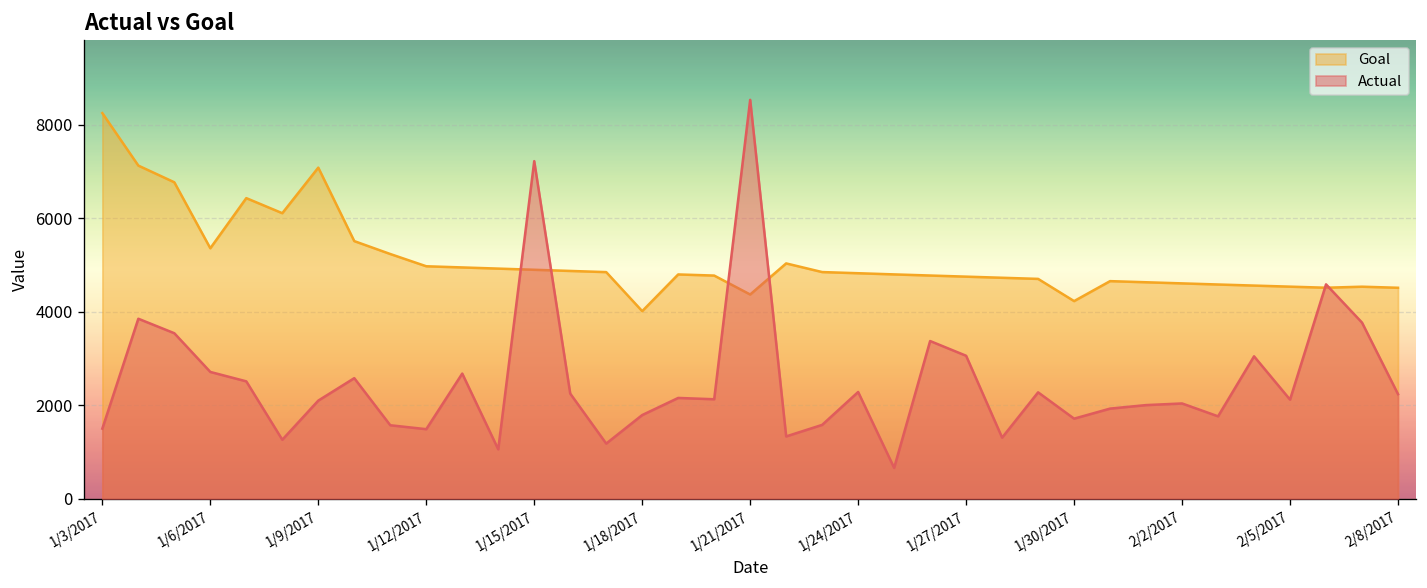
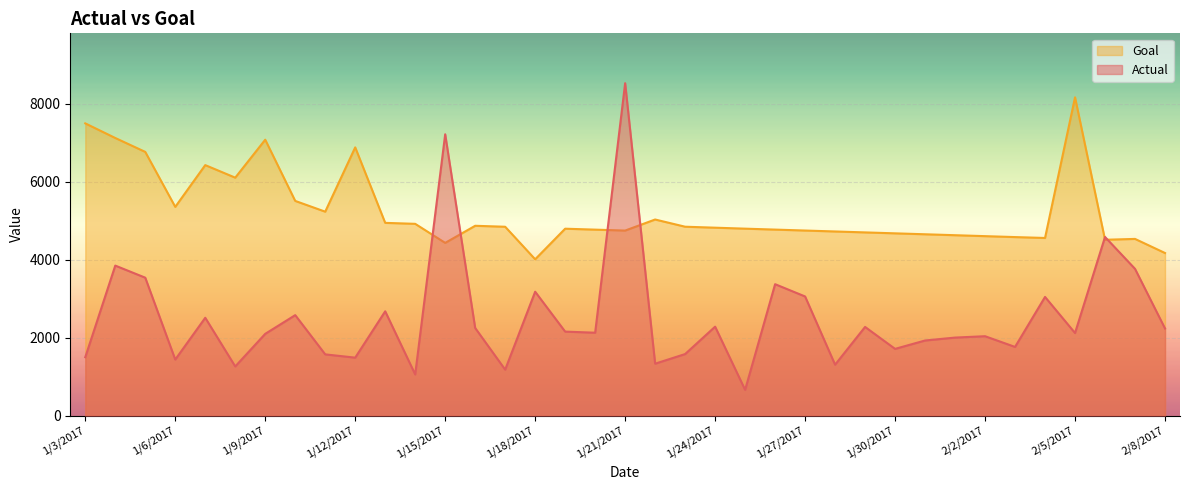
Goal, 1/3/2017: 8200 -> 7500
Actual, 1/6/2017: 2700 -> 1400
Goal, 1/12/2017: 5000 -> 6900
Goal, 1/15/2017: 4900 -> 4400
Actual, 1/18/2017: 1800 -> 3200
Goal, 1/21/2017: 4400 -> 4700
Goal, 1/30/2017: 4200 -> 4700
Goal, 2/5/2017: 4500 -> 8200
Goal, 2/8/2017: 4500 -> 4200
